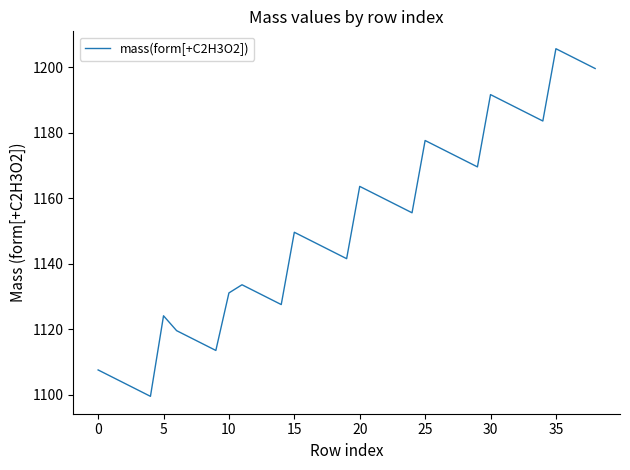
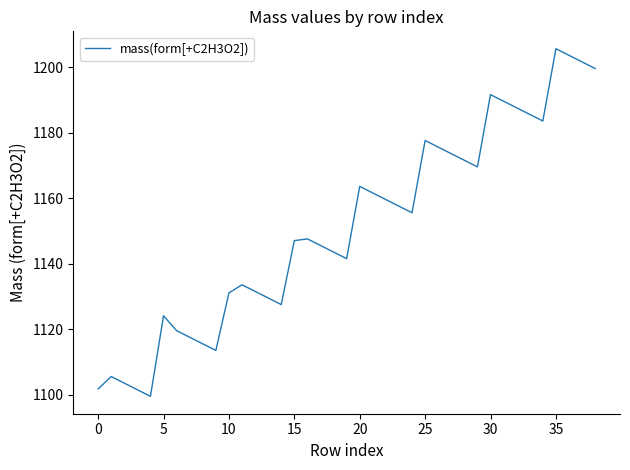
0: 1108 -> 1102
15: 1150 -> 1147
